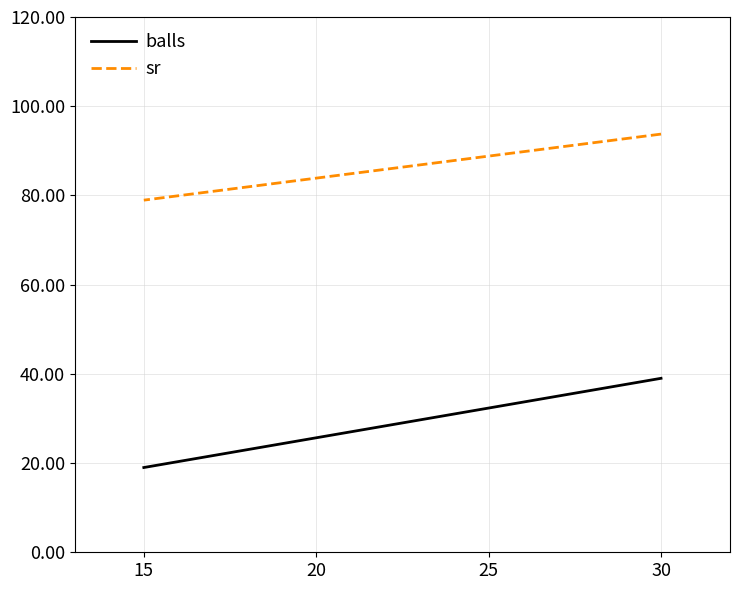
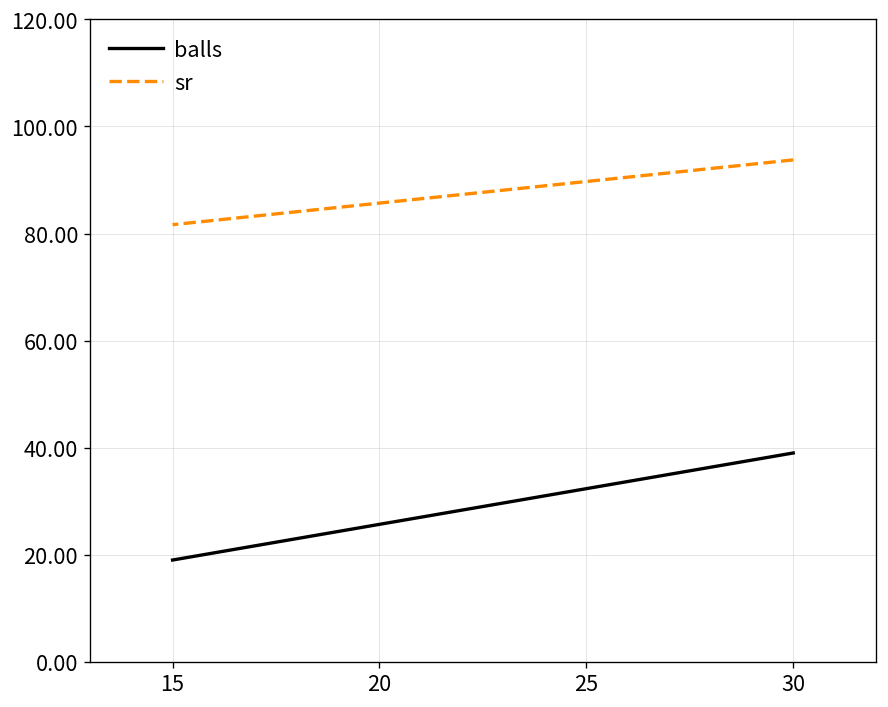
sr, 15: 79 -> 82
